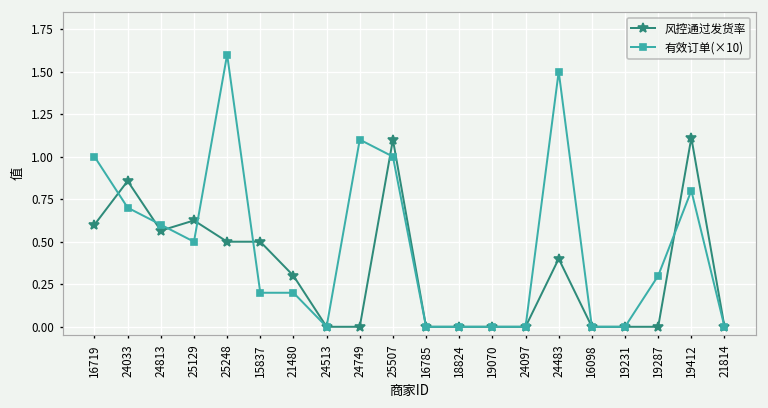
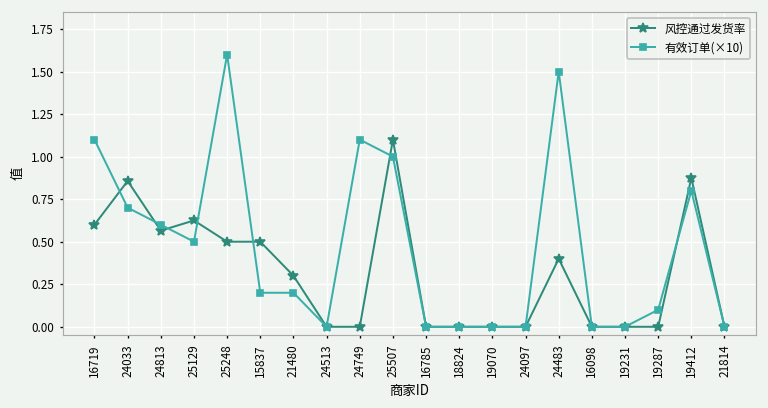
有效订单(×10), 16719: 1.0 -> 1.1
有效订单(×10), 19287: 0.3 -> 0.1
风控通过发货率, 19412: 1.11 -> 0.88
